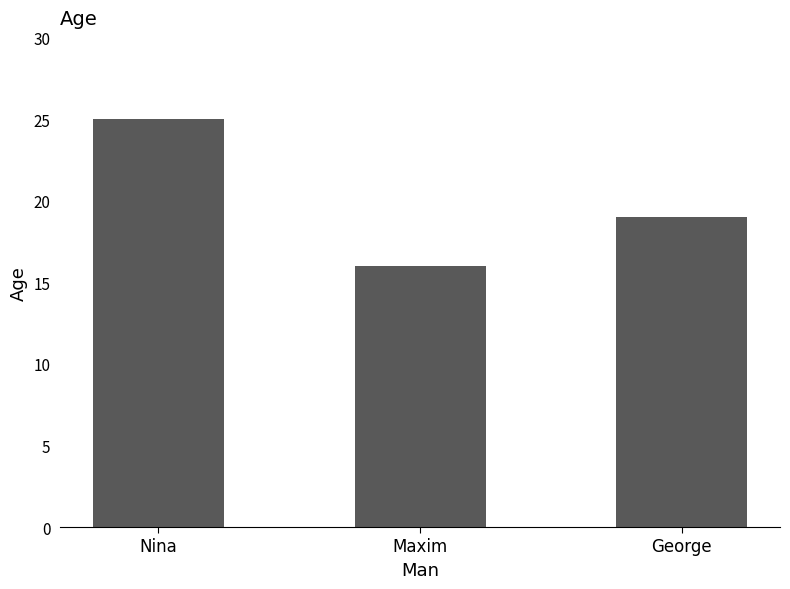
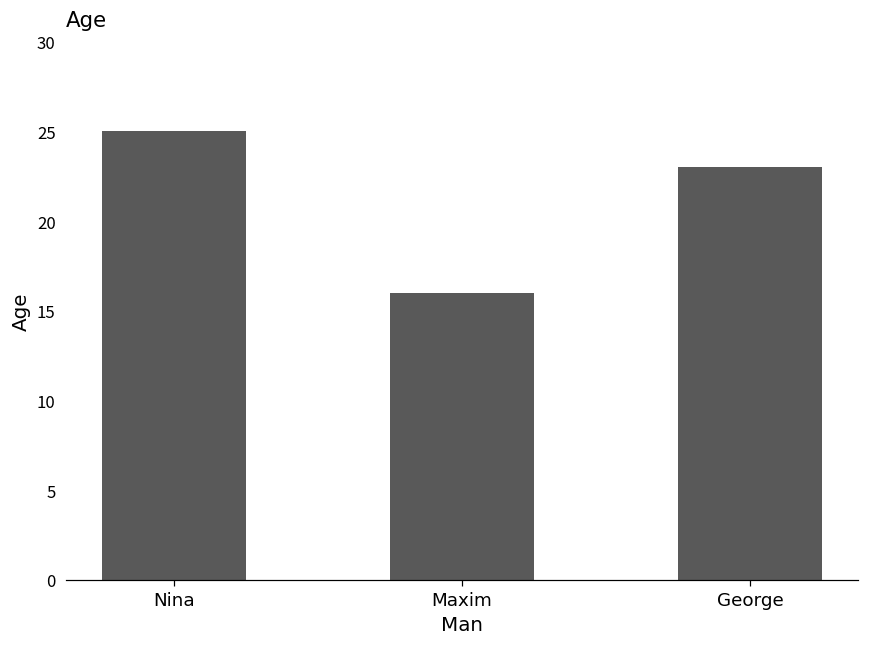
George: 19 -> 23
